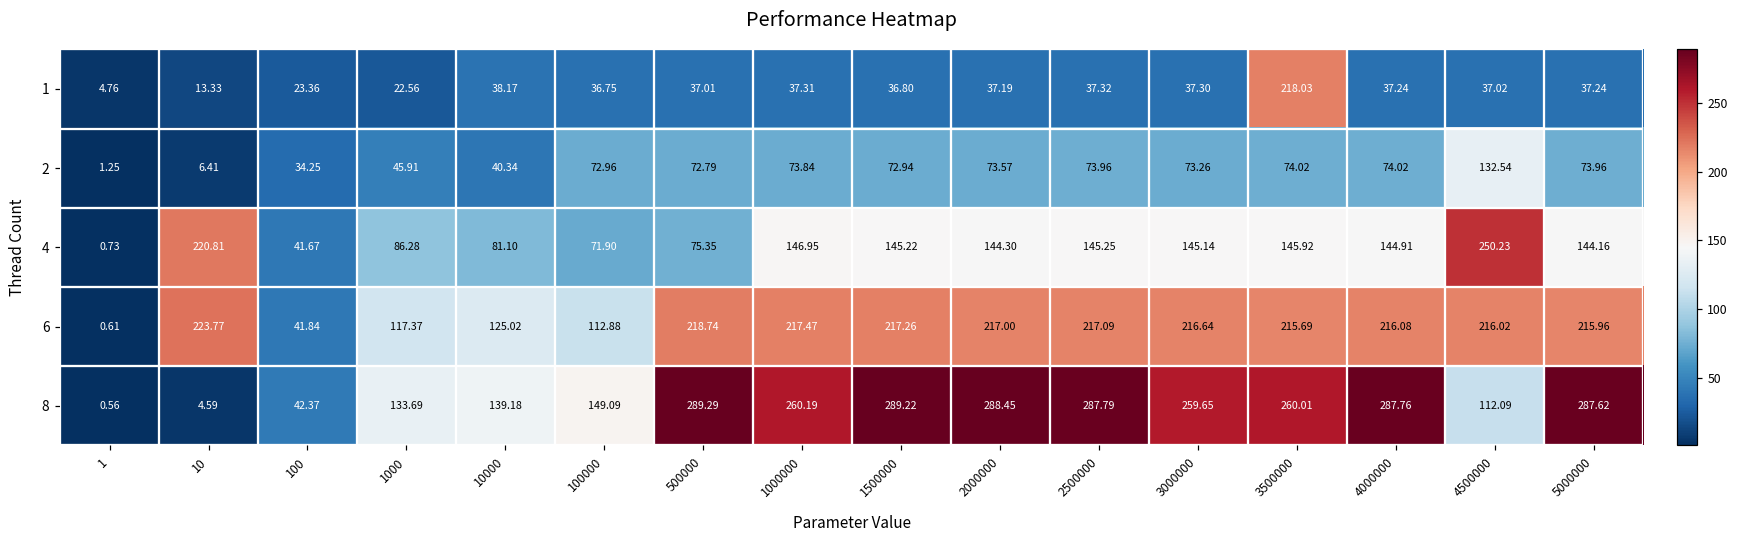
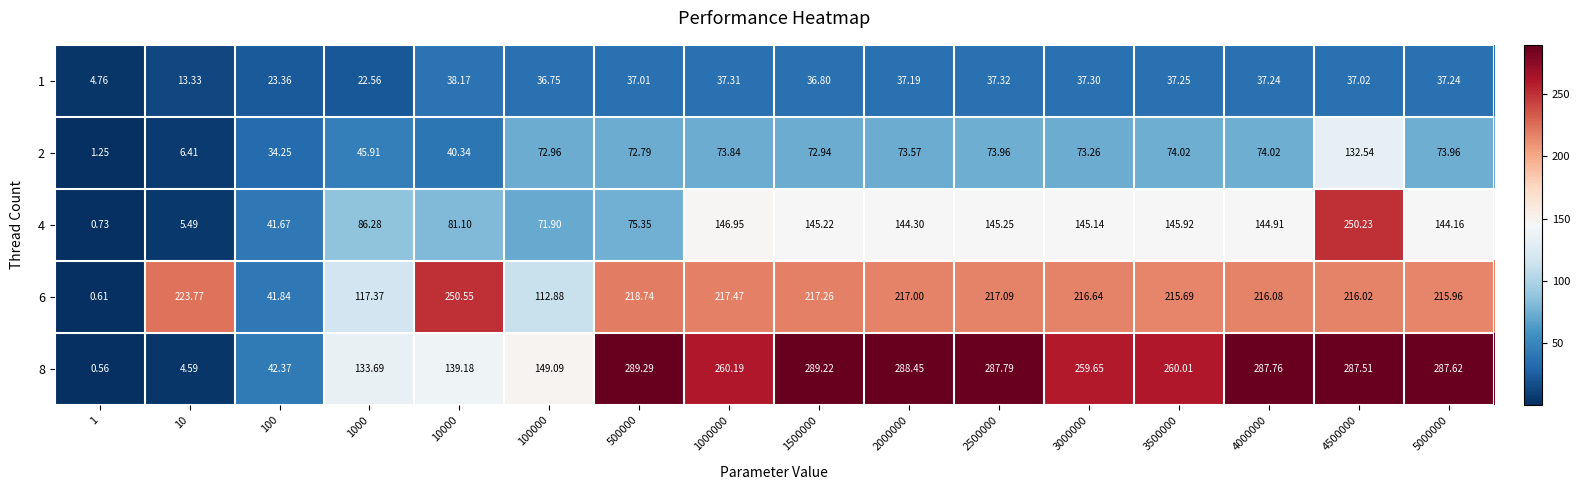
1, 3500000: 218.03 -> 37.25
4, 10: 220.81 -> 5.49
6, 10000: 125.02 -> 250.55
8, 4500000: 112.09 -> 287.51
